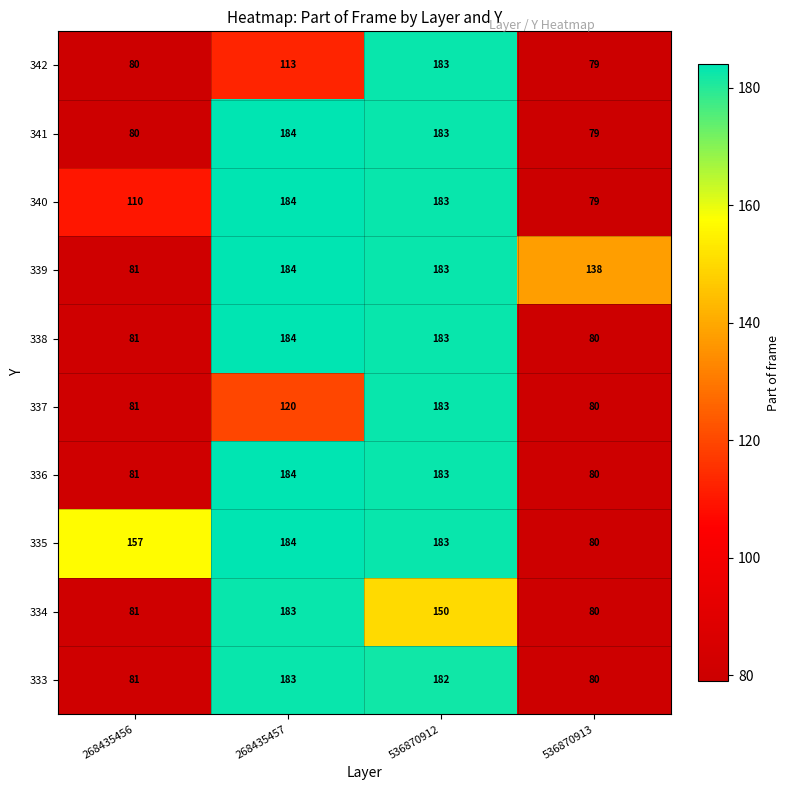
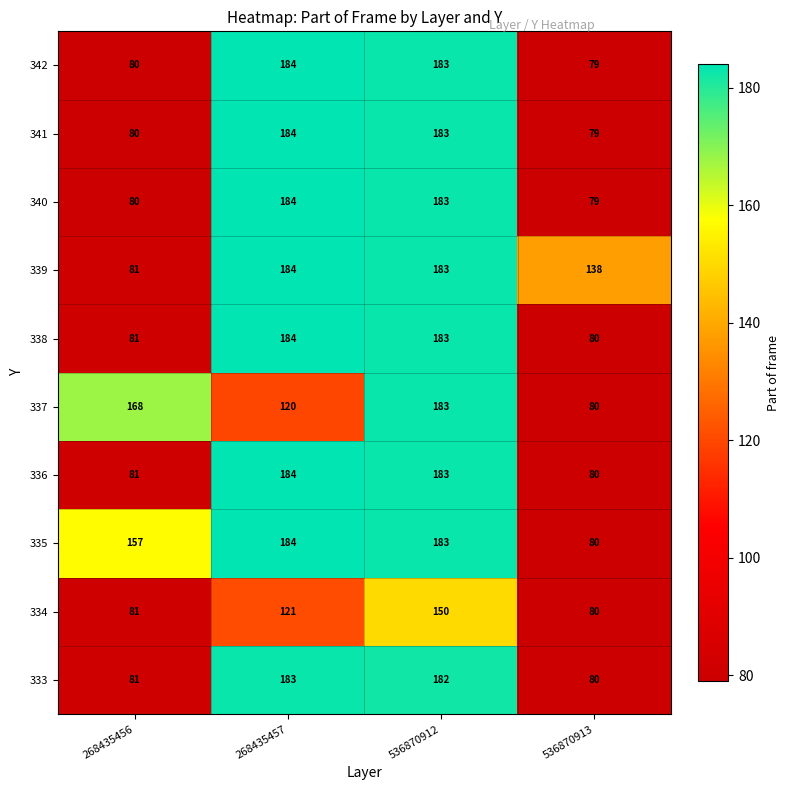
342, 268435457: 113 -> 184
340, 268435456: 110 -> 80
337, 268435456: 81 -> 168
334, 268435457: 183 -> 121
